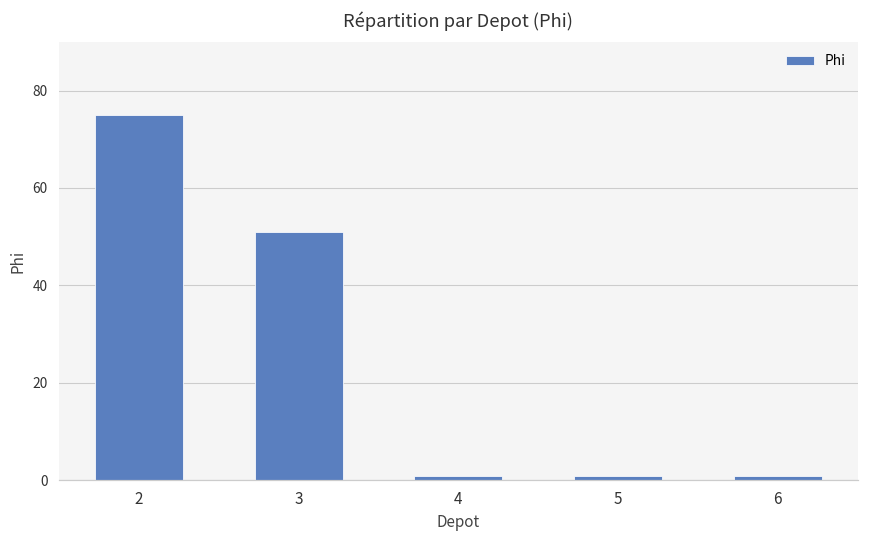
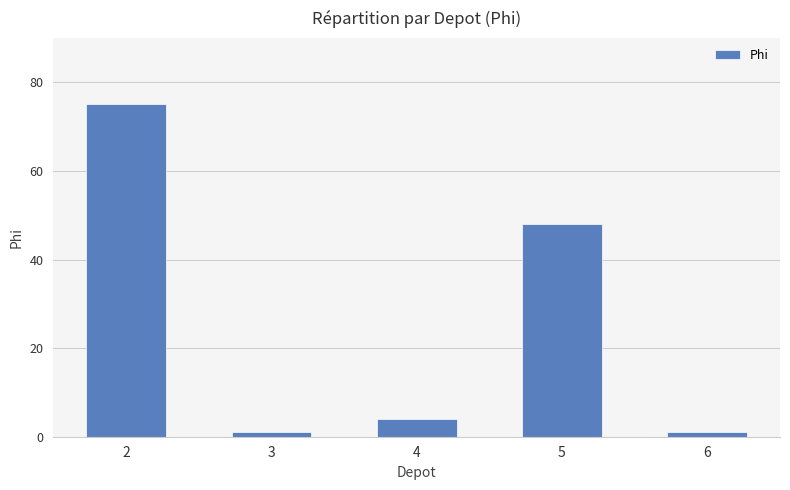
3: 51 -> 1
4: 1 -> 4
5: 1 -> 48
